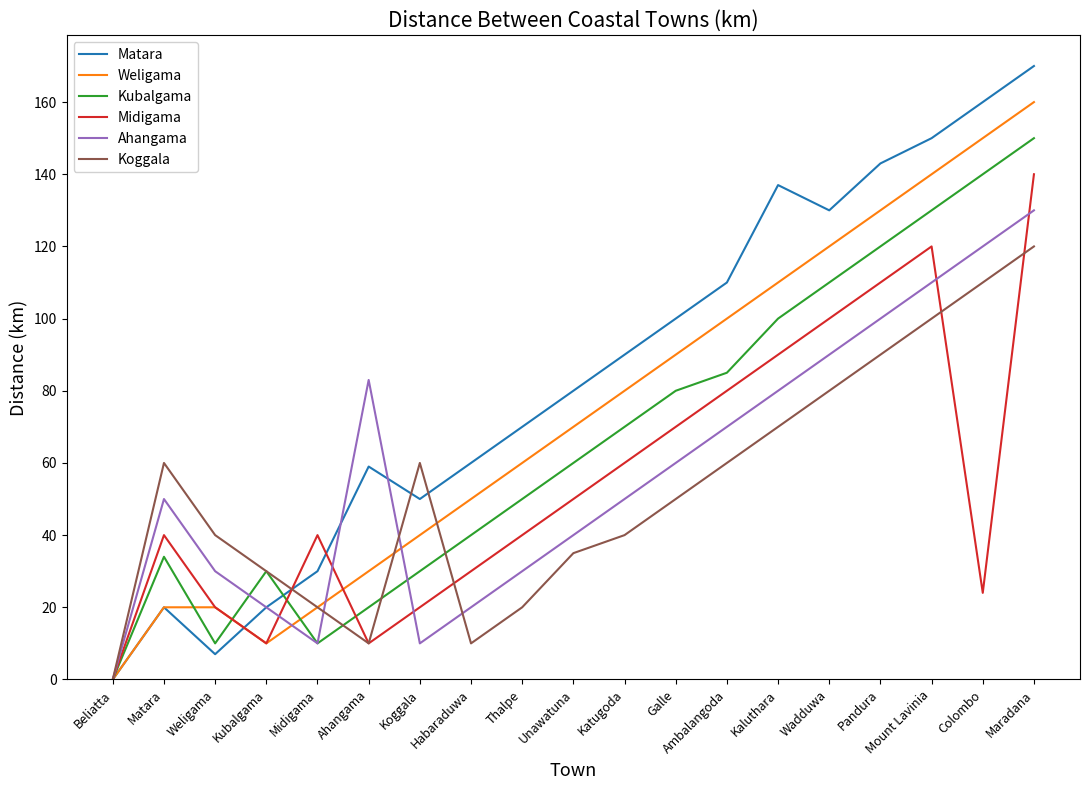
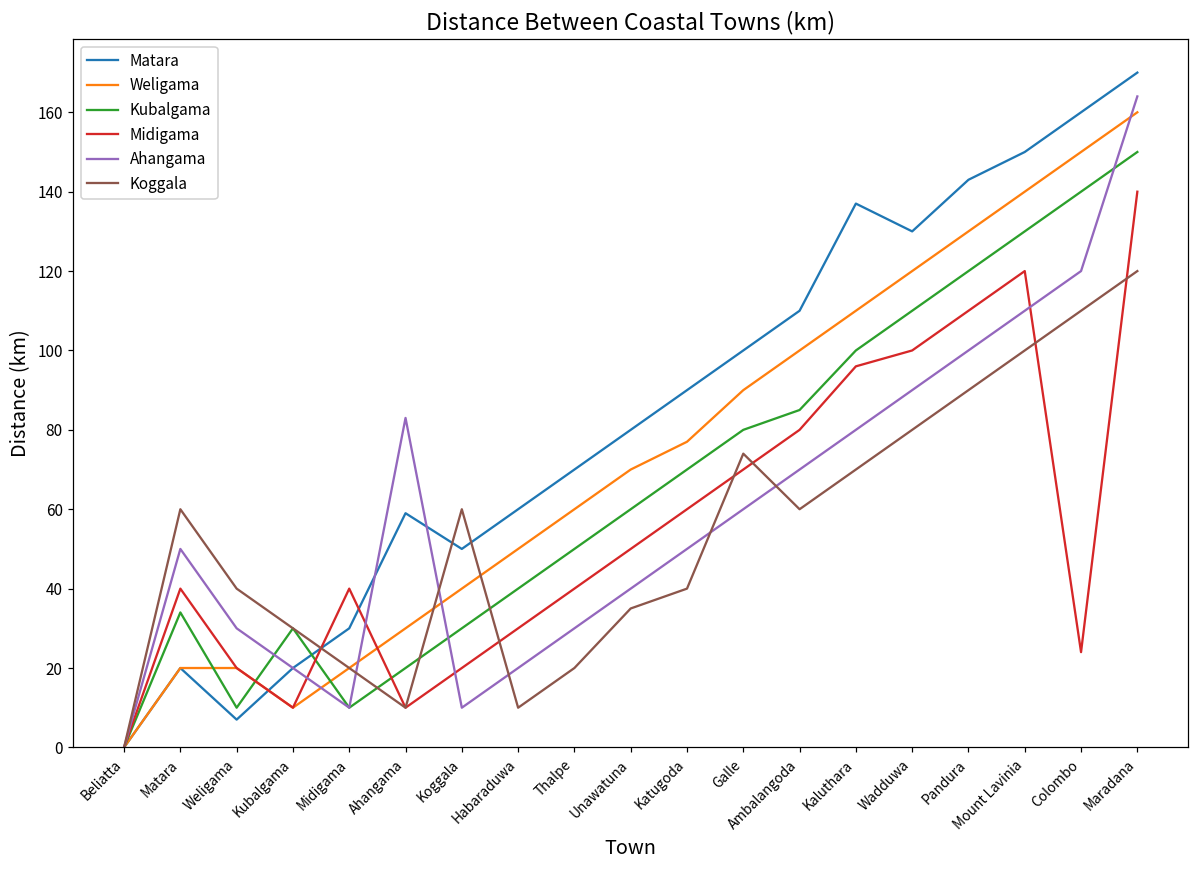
Weligama, Katugoda: 80 -> 77
Koggala, Galle: 50 -> 74
Midigama, Kaluthara: 90 -> 96
Ahangama, Maradana: 130 -> 164
